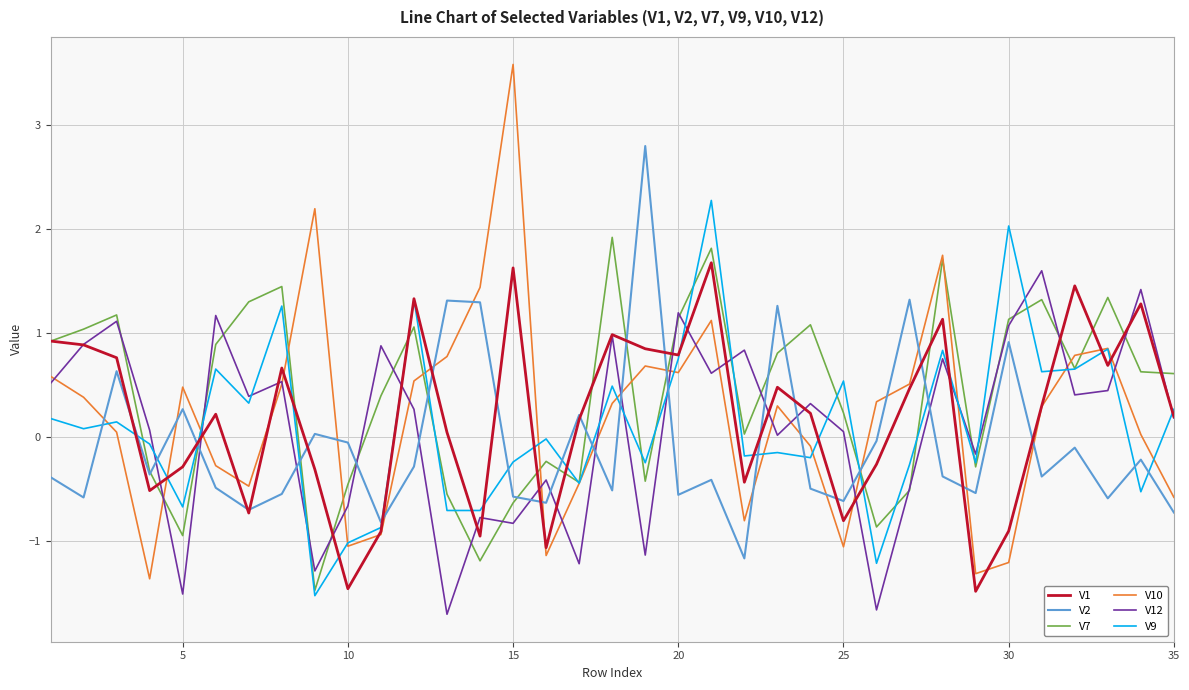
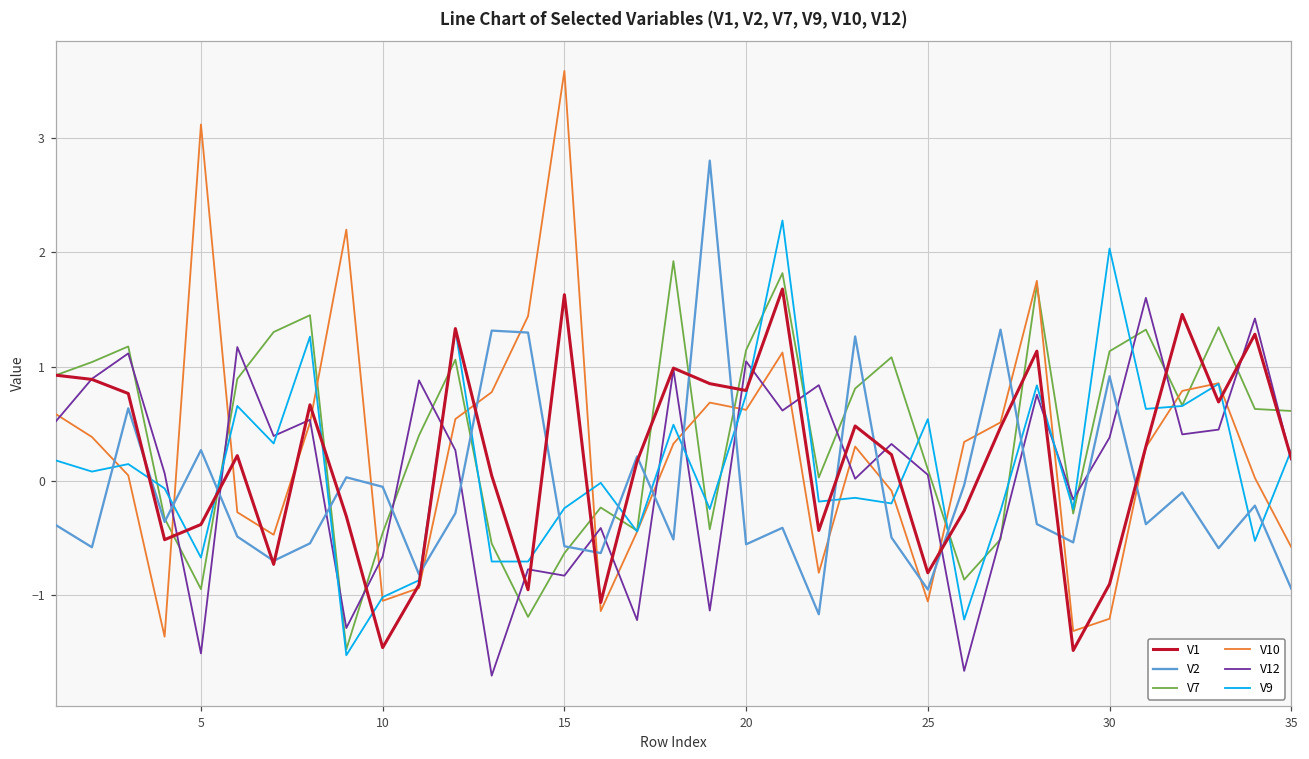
V1, 5: -0.28 -> -0.38
V10, 5: 0.48 -> 3.12
V12, 20: 1.20 -> 1.05
V2, 25: -0.61 -> -0.95
V7, 25: 0.23 -> 0.10
V12, 30: 1.07 -> 0.38
V2, 35: -0.72 -> -0.94
